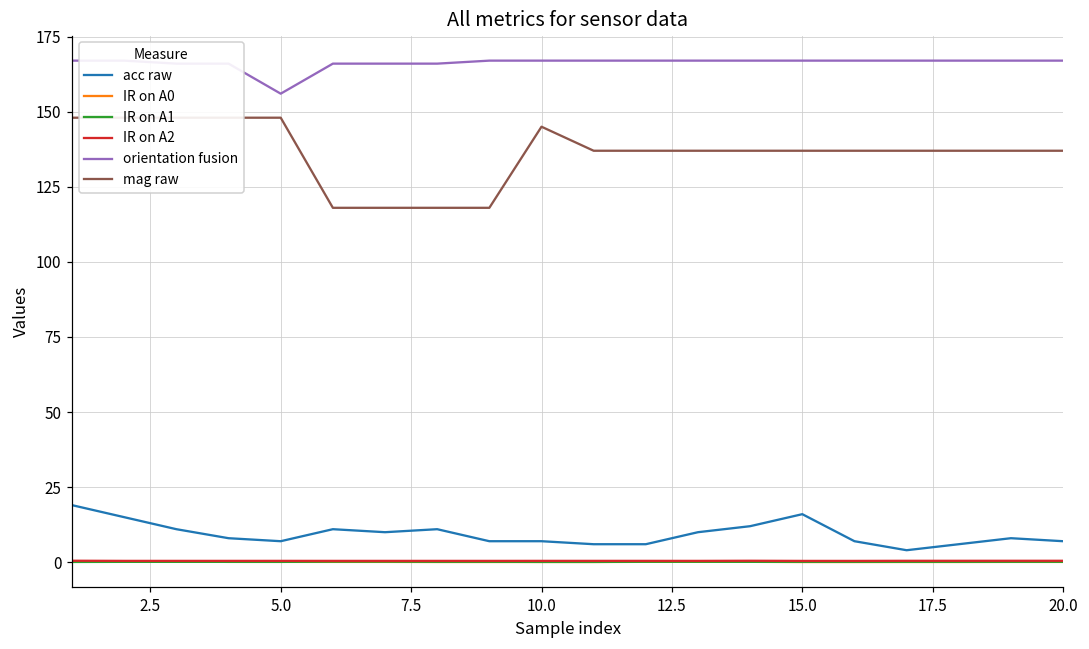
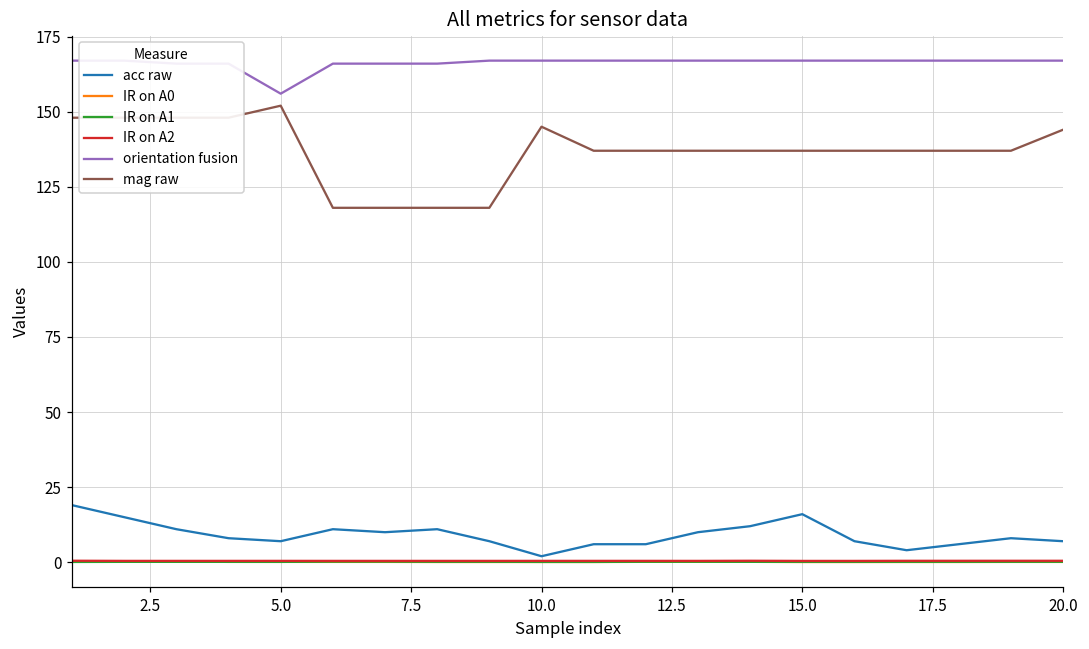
mag raw, 5.0: 148 -> 152
acc raw, 10.0: 7 -> 2
mag raw, 20.0: 137 -> 144
